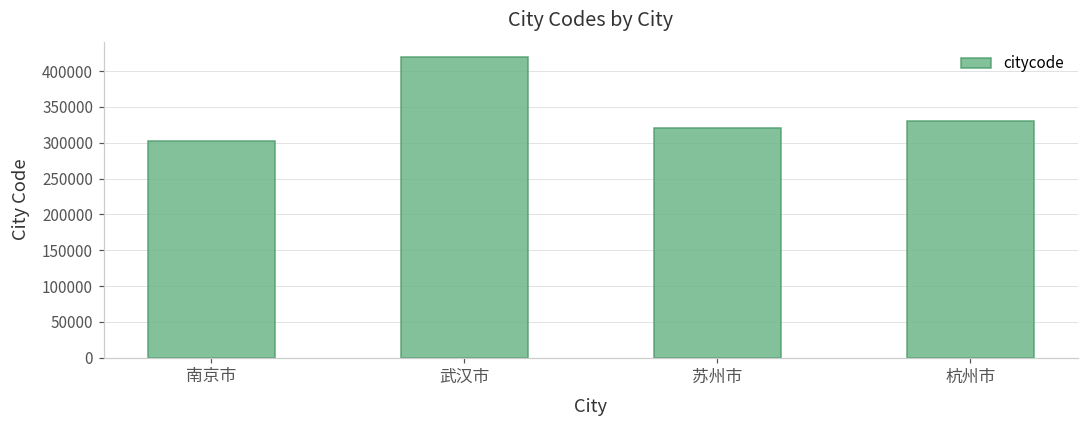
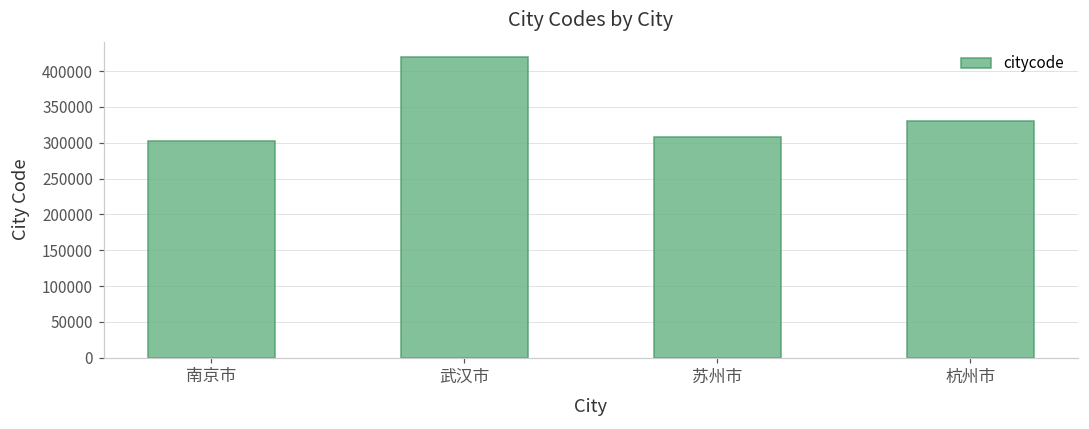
苏州市: 320000 -> 310000
